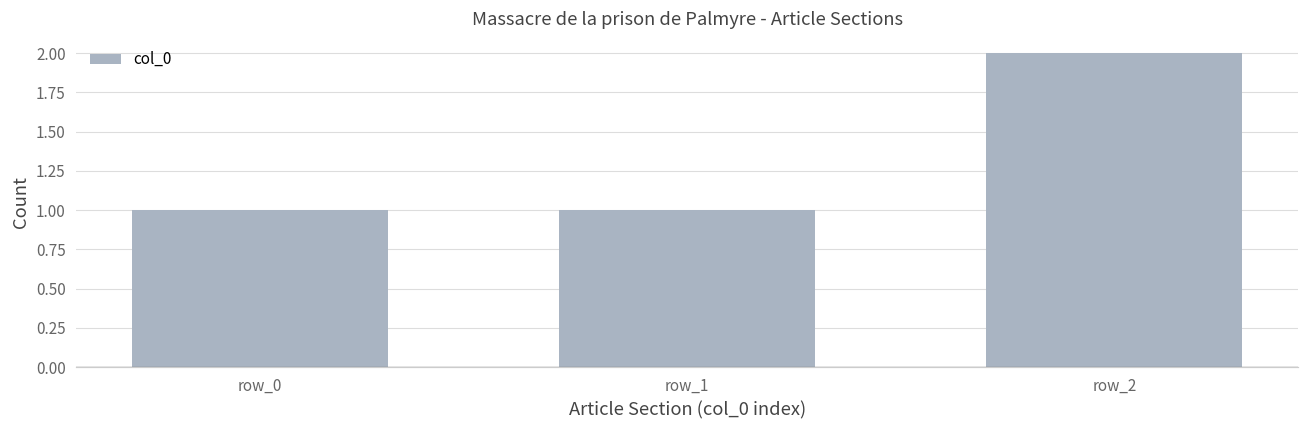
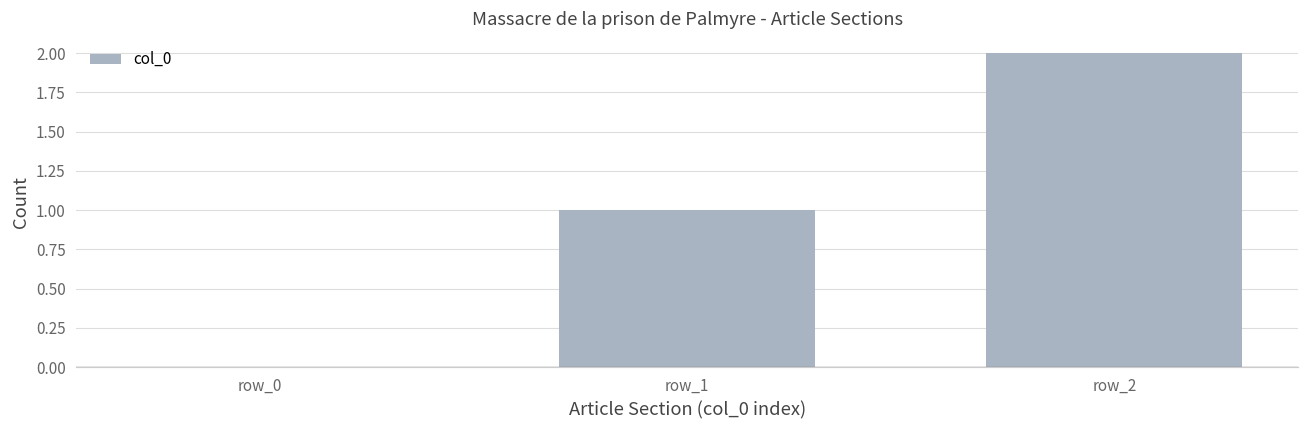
row_0: 1 -> 0
